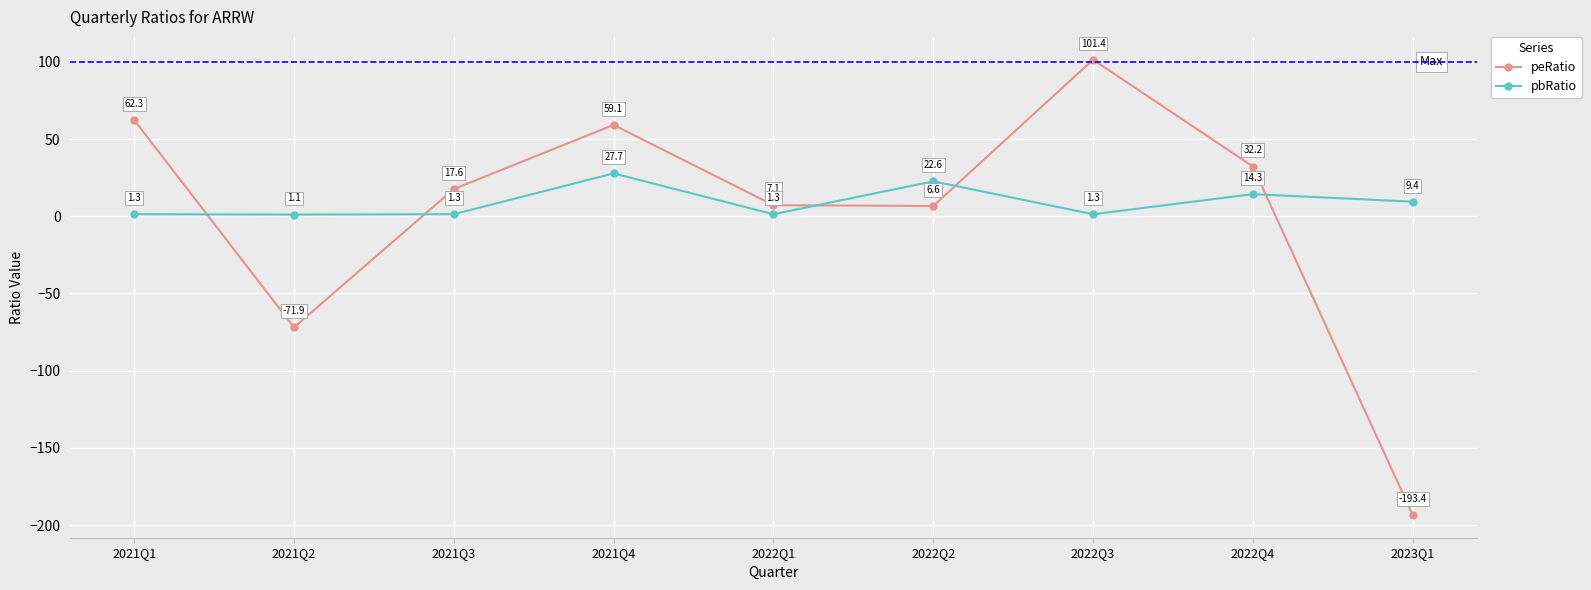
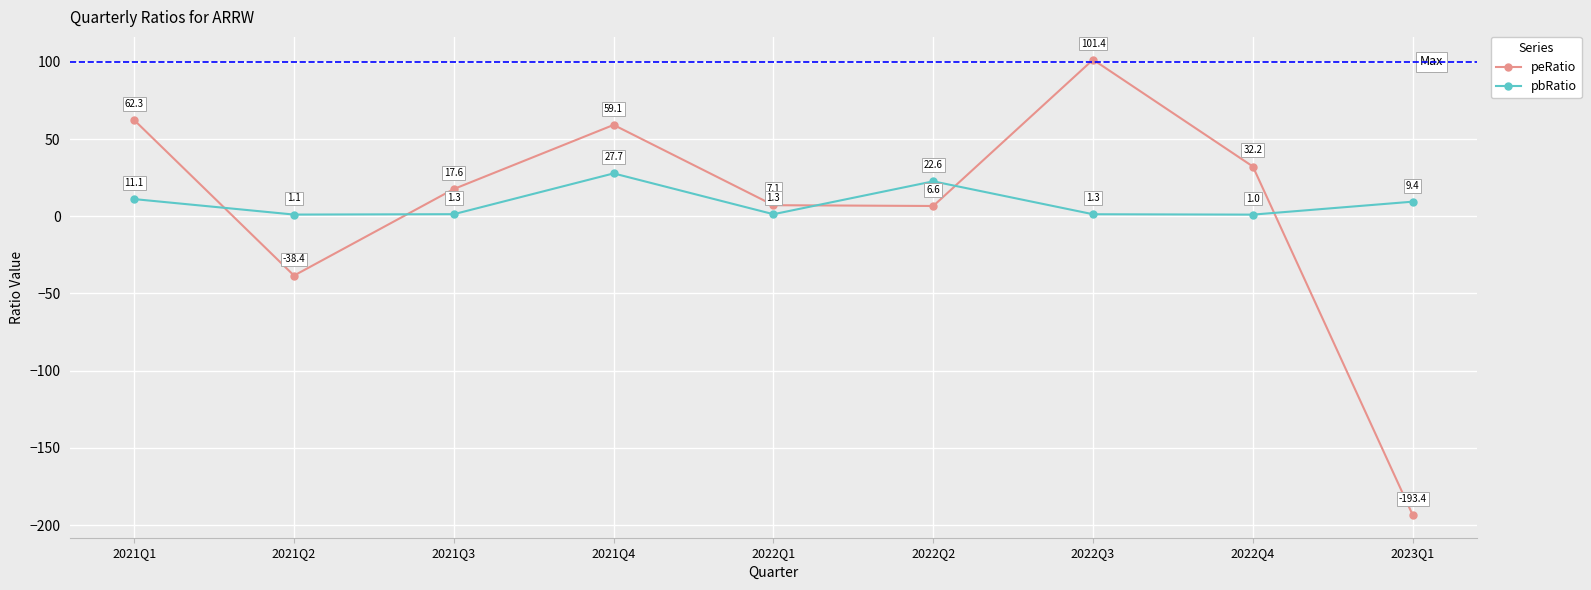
pbRatio, 2021Q1: 1.3 -> 11.1
peRatio, 2021Q2: -71.9 -> -38.4
pbRatio, 2022Q4: 14.3 -> 1.0
